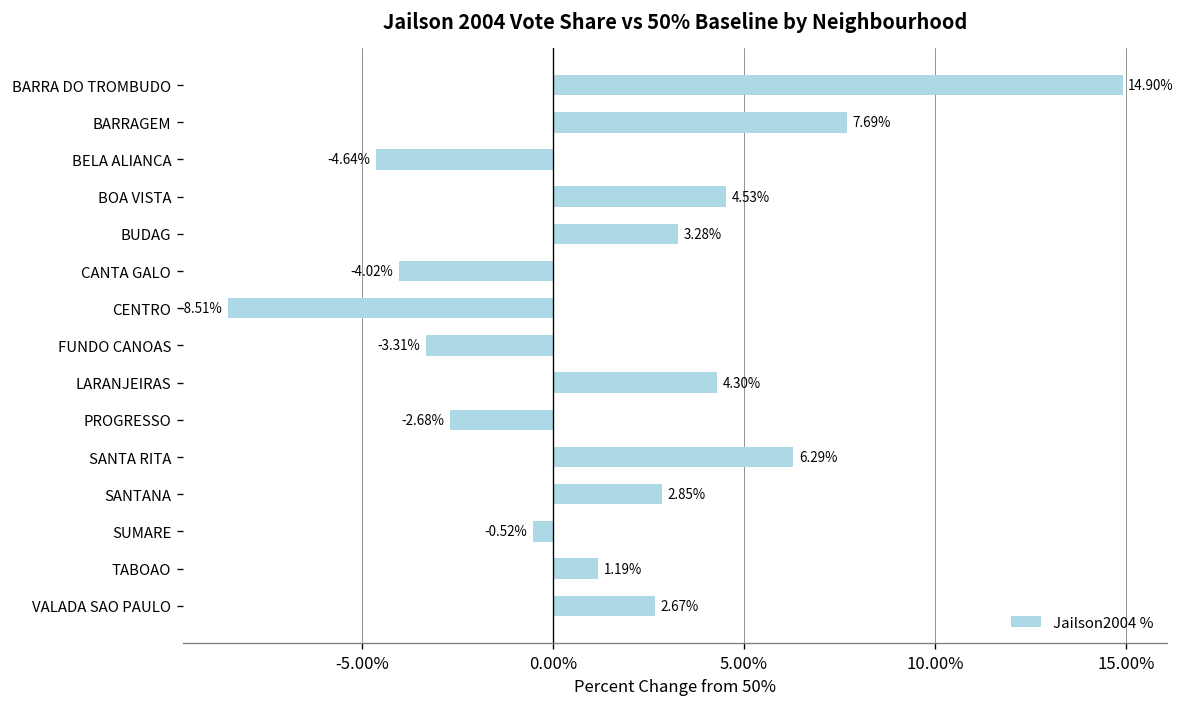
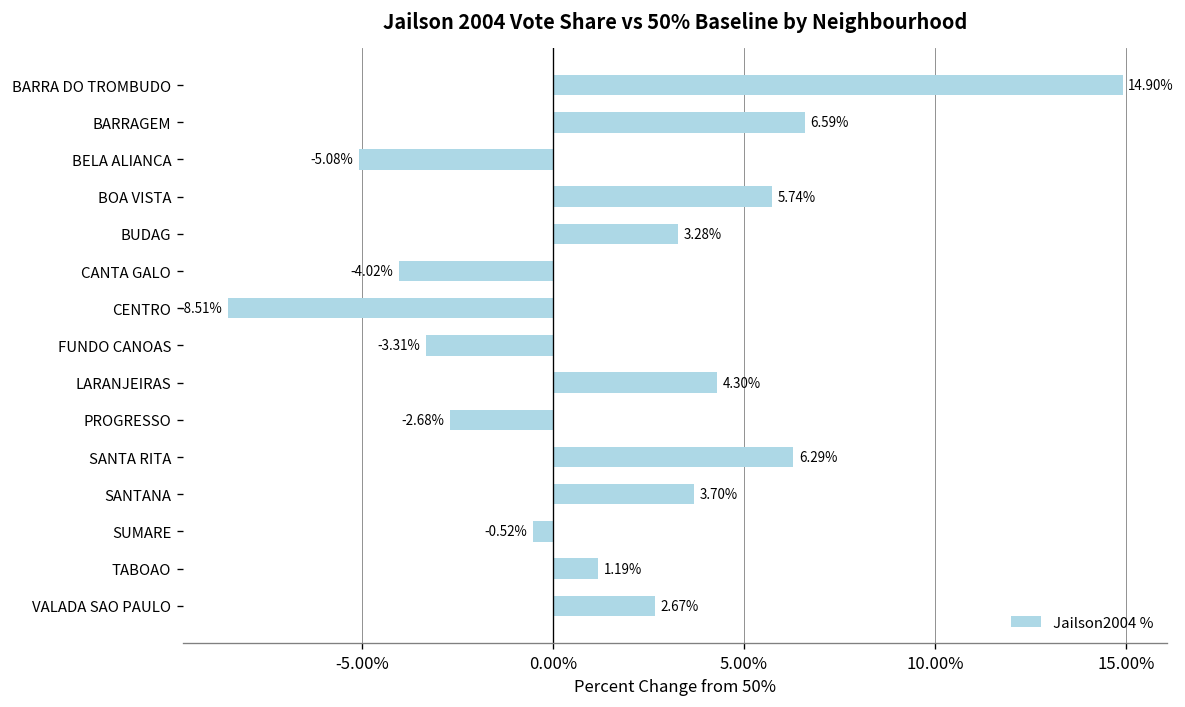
BARRAGEM: 7.69% -> 6.59%
BELA ALIANCA: -4.64% -> -5.08%
BOA VISTA: 4.53% -> 5.74%
SANTANA: 2.85% -> 3.70%
